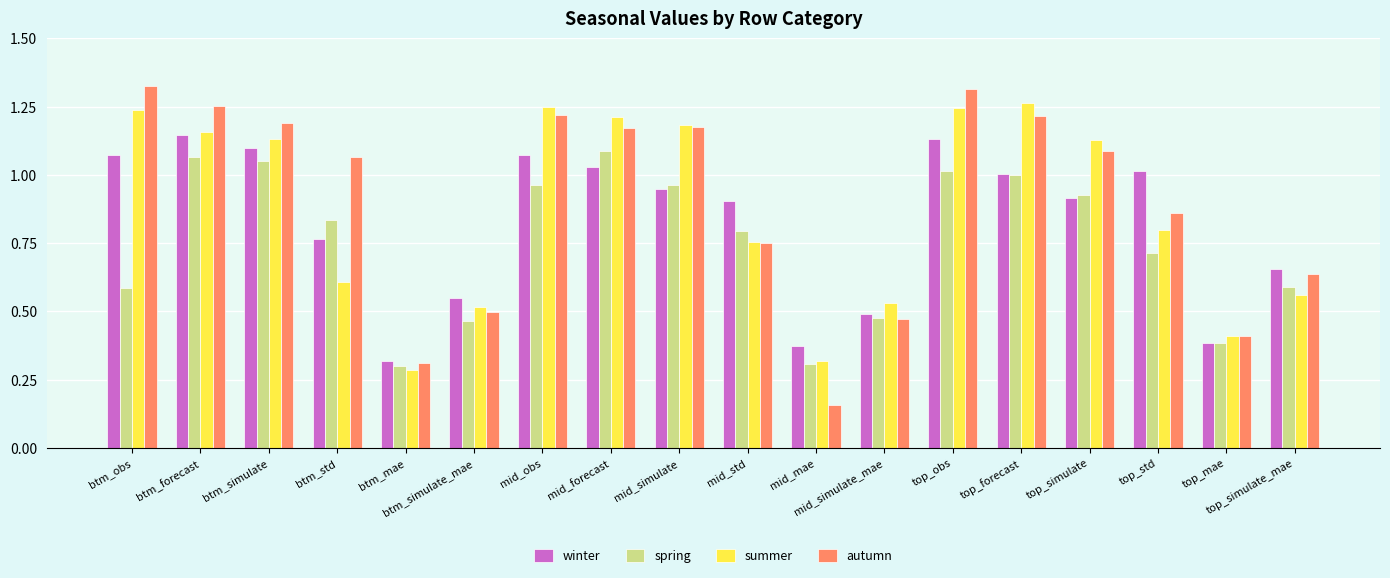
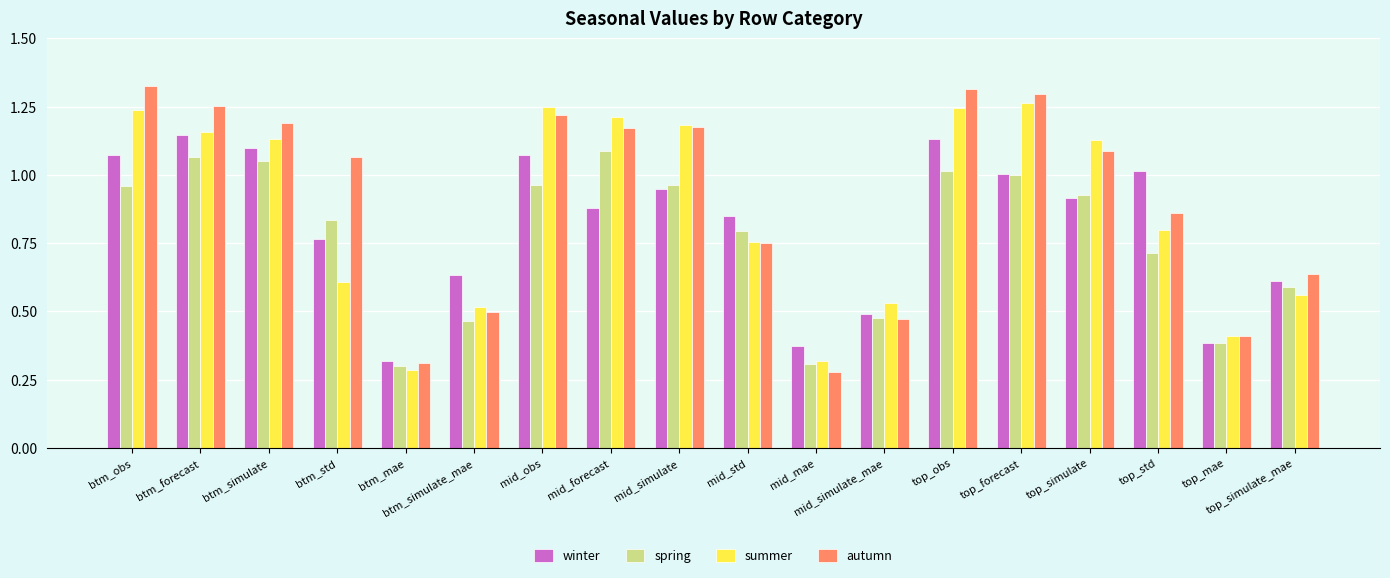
spring, btm_obs: 0.59 -> 0.96
winter, btm_simulate_mae: 0.55 -> 0.63
winter, mid_forecast: 1.03 -> 0.88
winter, mid_std: 0.91 -> 0.85
autumn, mid_mae: 0.16 -> 0.28
autumn, top_forecast: 1.22 -> 1.30
winter, top_simulate_mae: 0.66 -> 0.61
